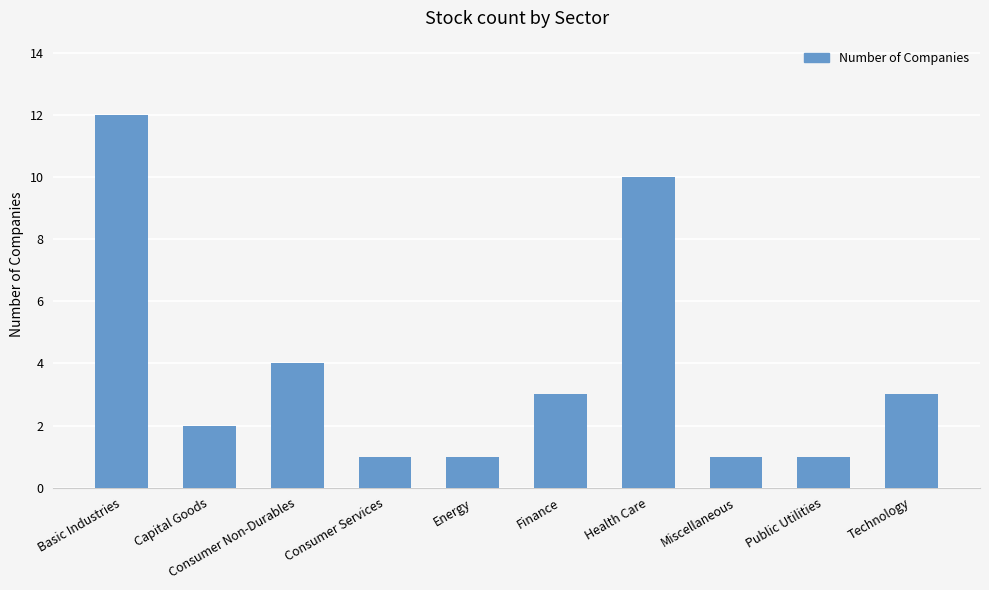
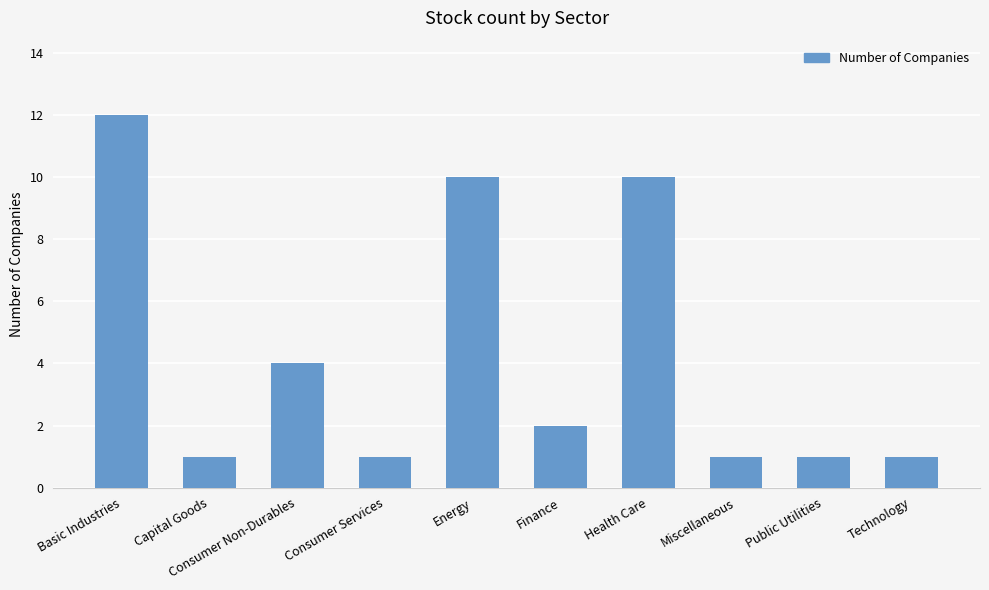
Capital Goods: 2 -> 1
Energy: 1 -> 10
Finance: 3 -> 2
Technology: 3 -> 1
